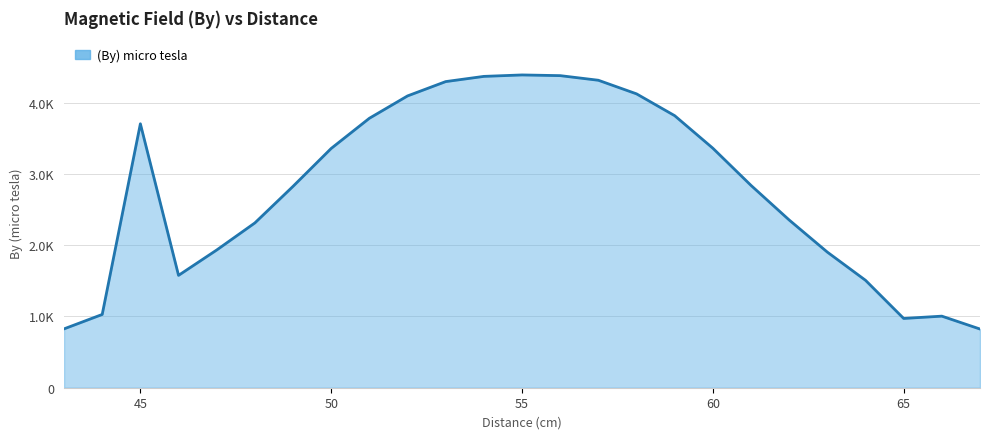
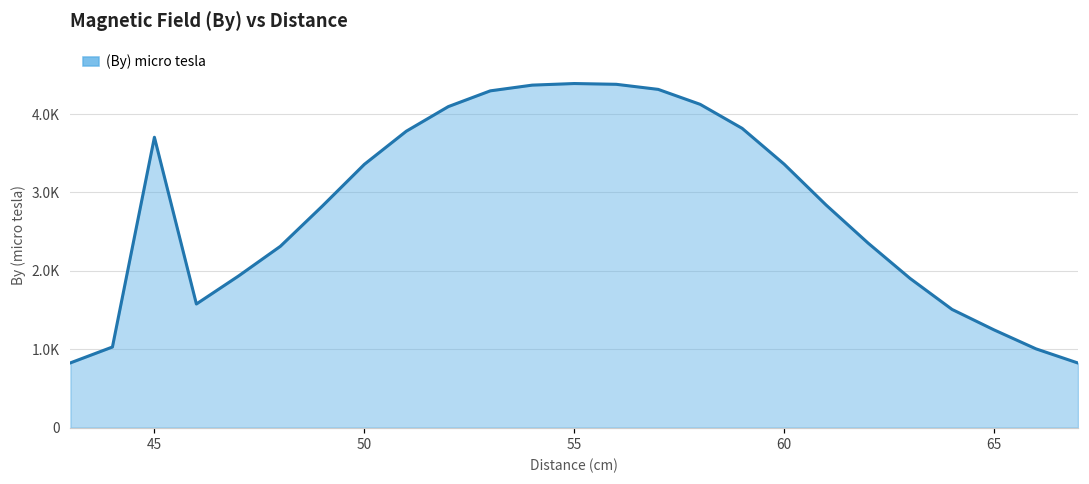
65: 1000 -> 1200
